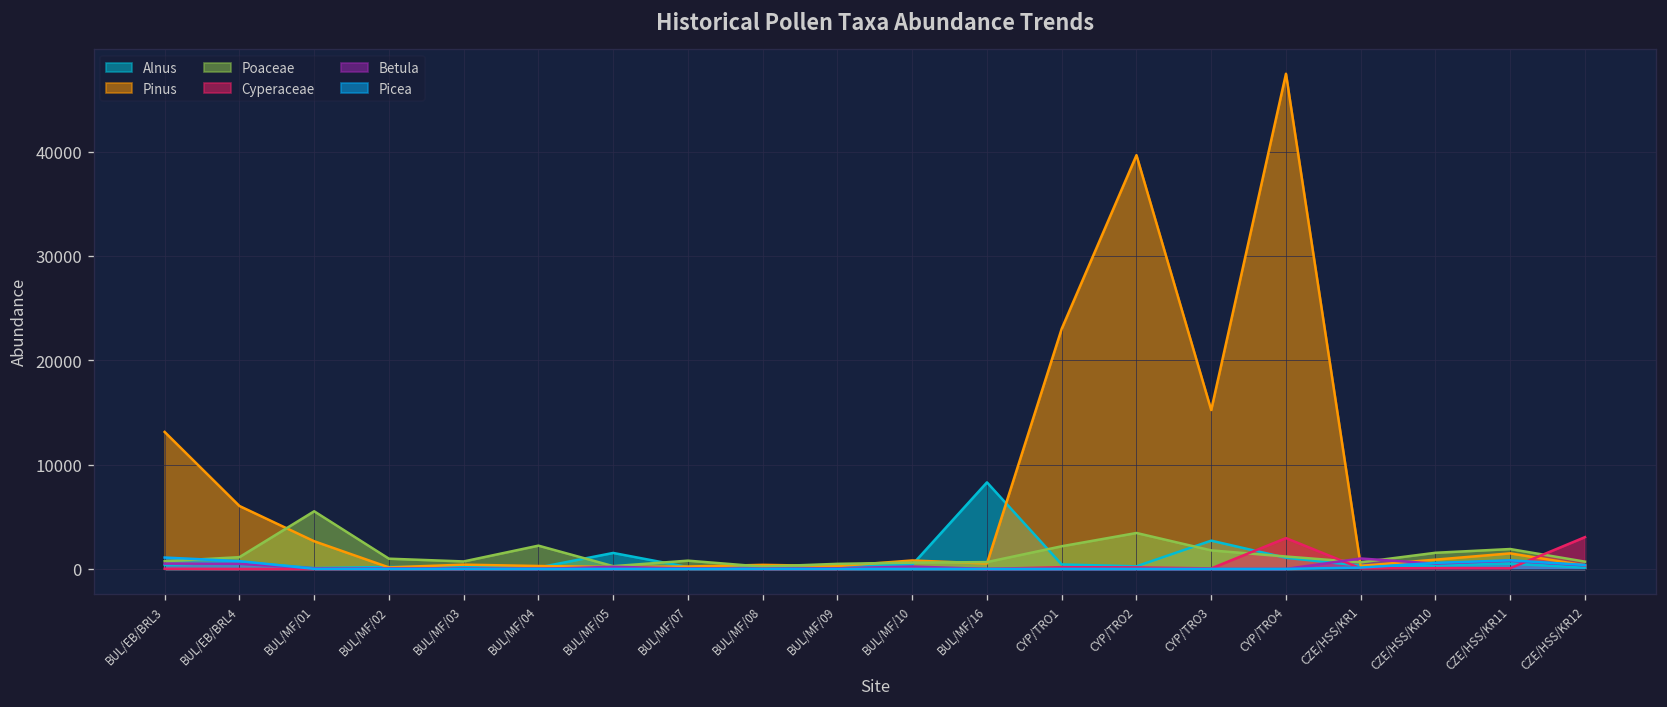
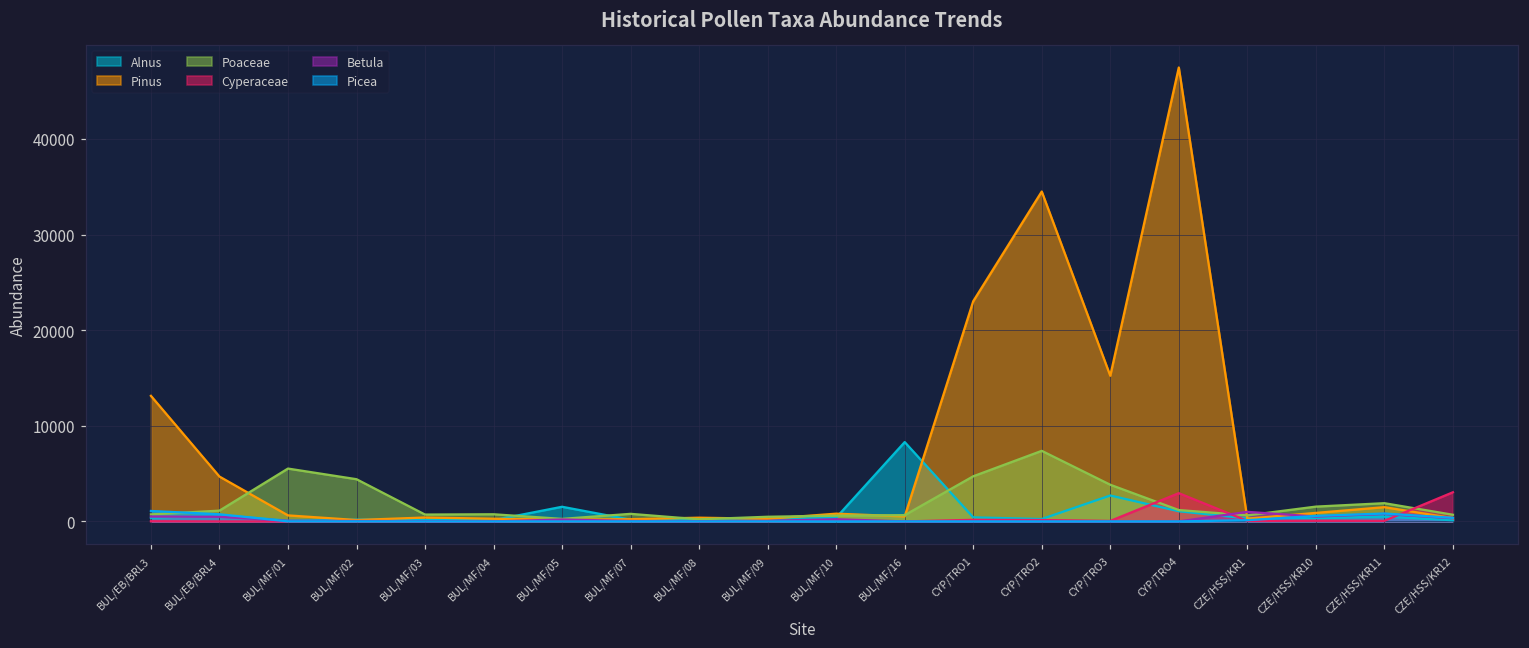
Pinus, BUL/EB/BRL4: 6000 -> 5000
Pinus, BUL/MF/01: 3000 -> 1000
Poaceae, BUL/MF/02: 1000 -> 4000
Poaceae, BUL/MF/04: 2000 -> 1000
Poaceae, CYP/TRO1: 2000 -> 5000
Pinus, CYP/TRO2: 40000 -> 34000
Poaceae, CYP/TRO2: 3000 -> 7000
Poaceae, CYP/TRO3: 2000 -> 4000
